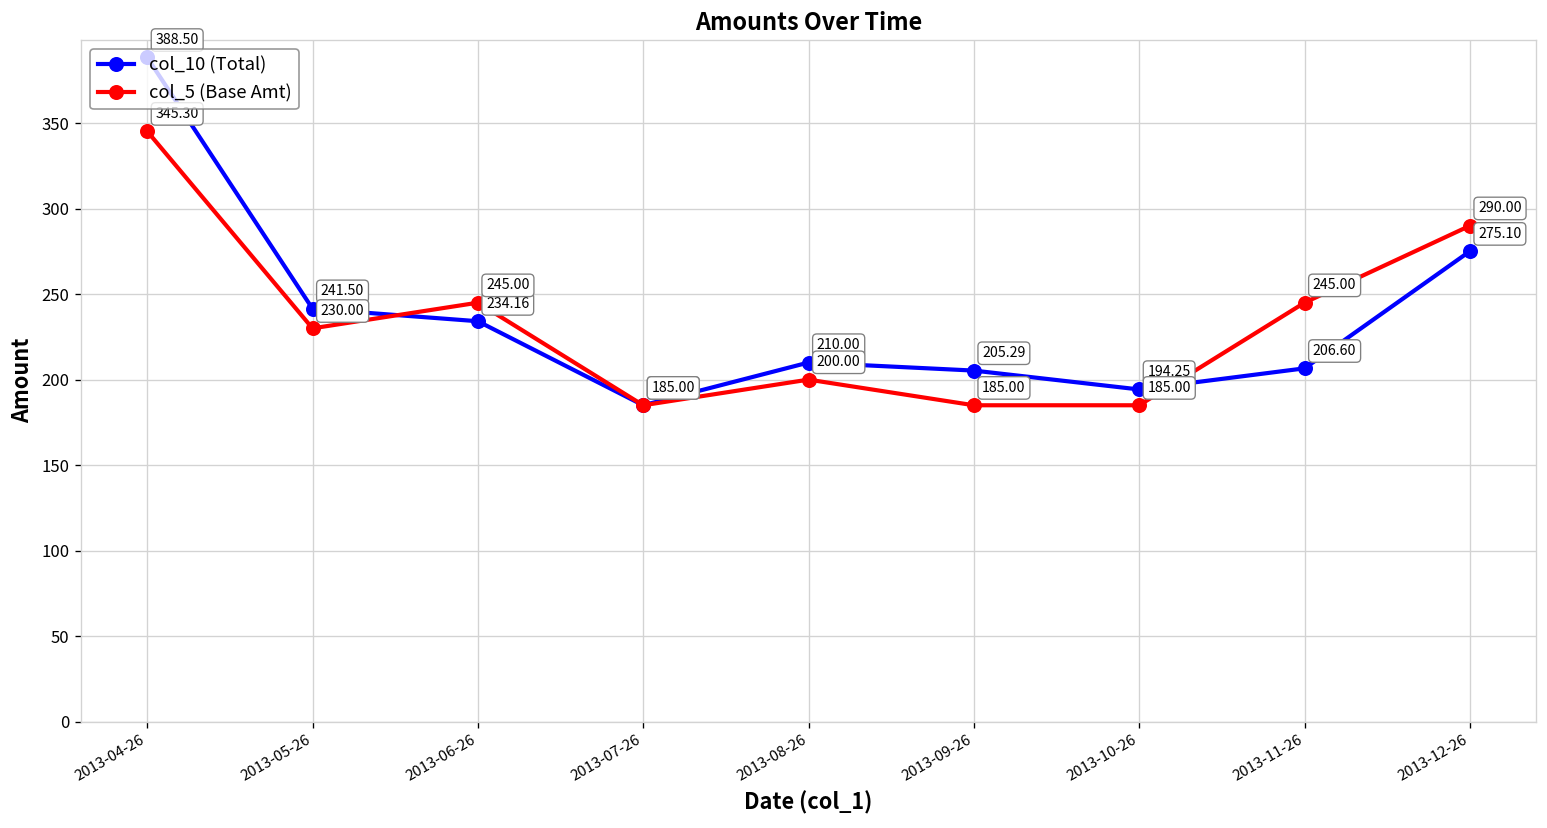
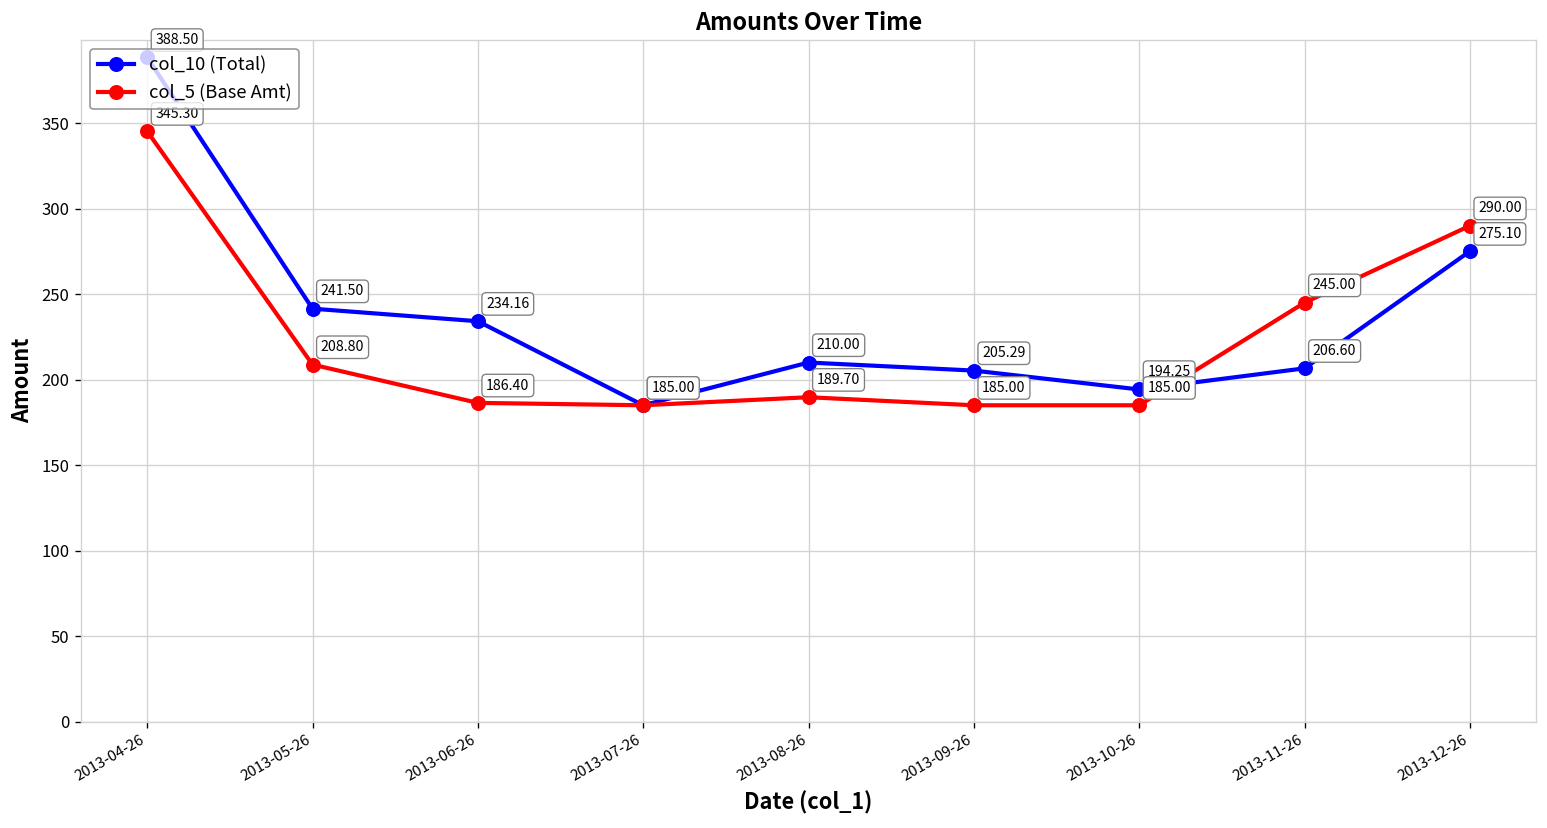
col_5 (Base Amt), 2013-05-26: 230.00 -> 208.80
col_5 (Base Amt), 2013-06-26: 245.00 -> 186.40
col_5 (Base Amt), 2013-08-26: 200.00 -> 189.70
